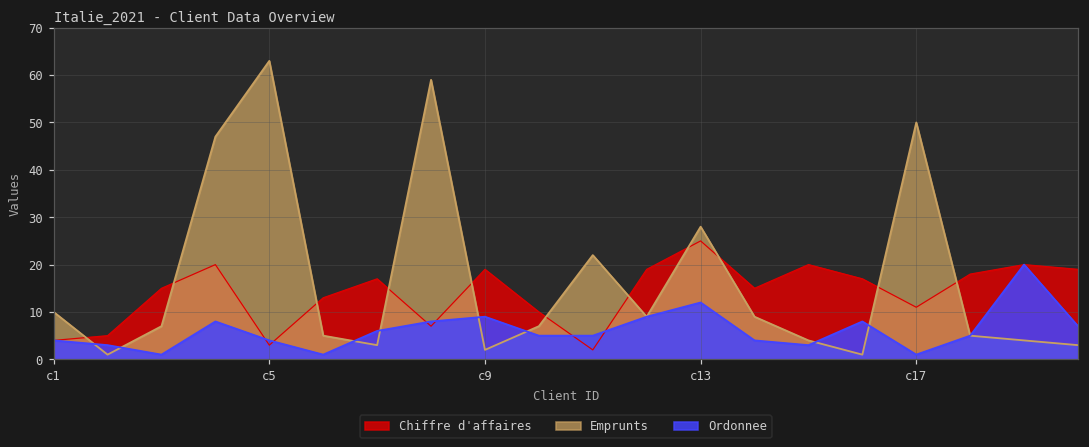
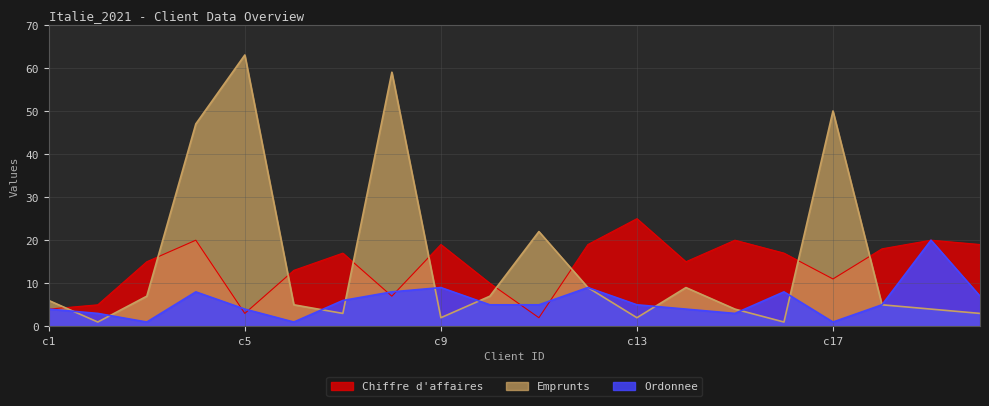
Emprunts, c1: 10 -> 6
Emprunts, c13: 28 -> 2
Ordonnee, c13: 12 -> 5
